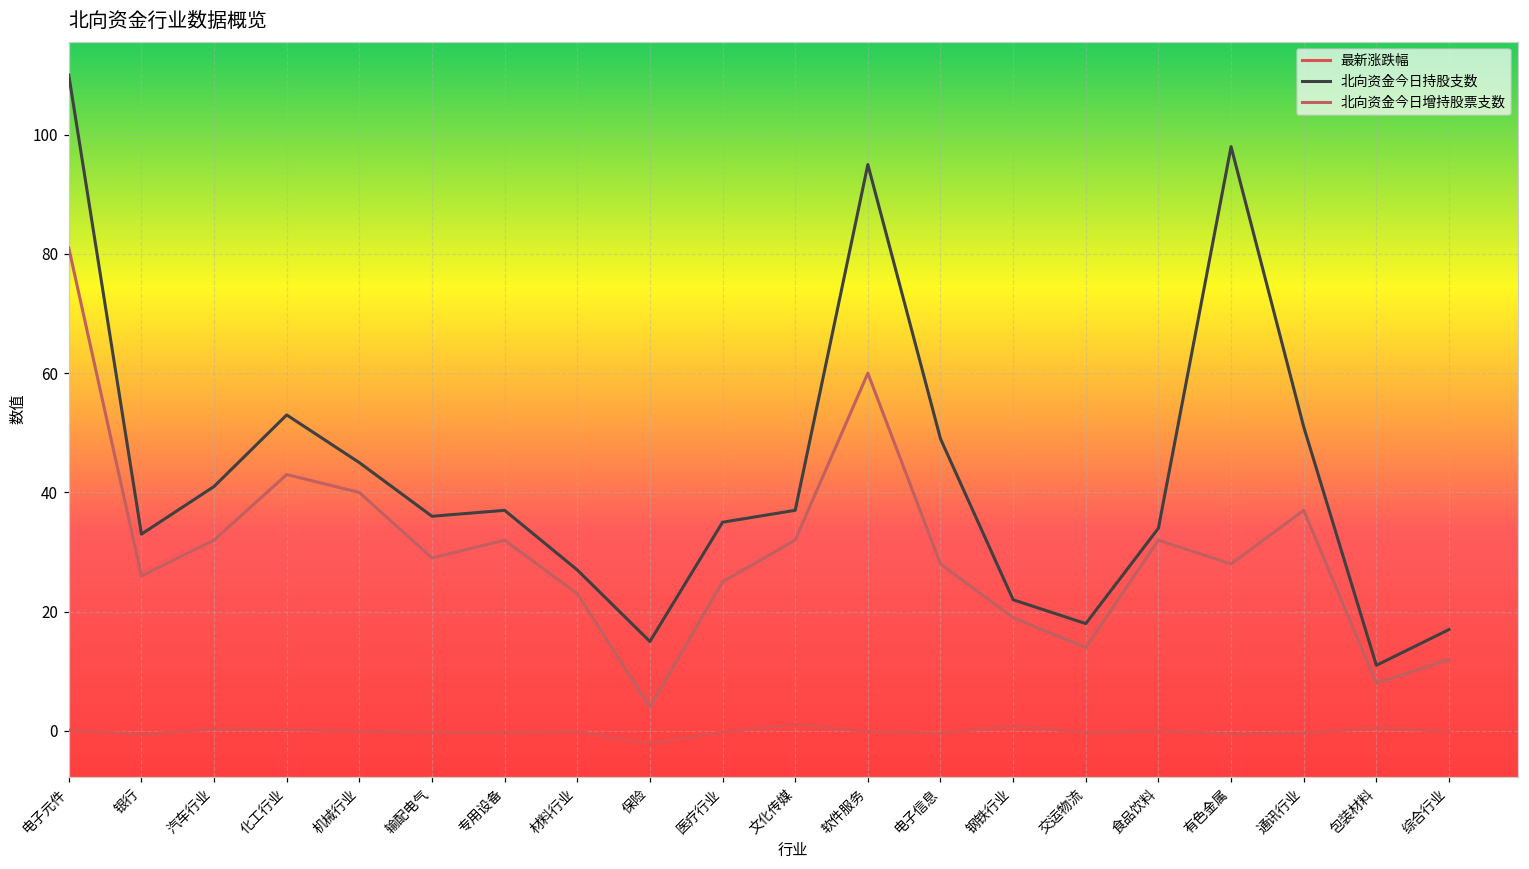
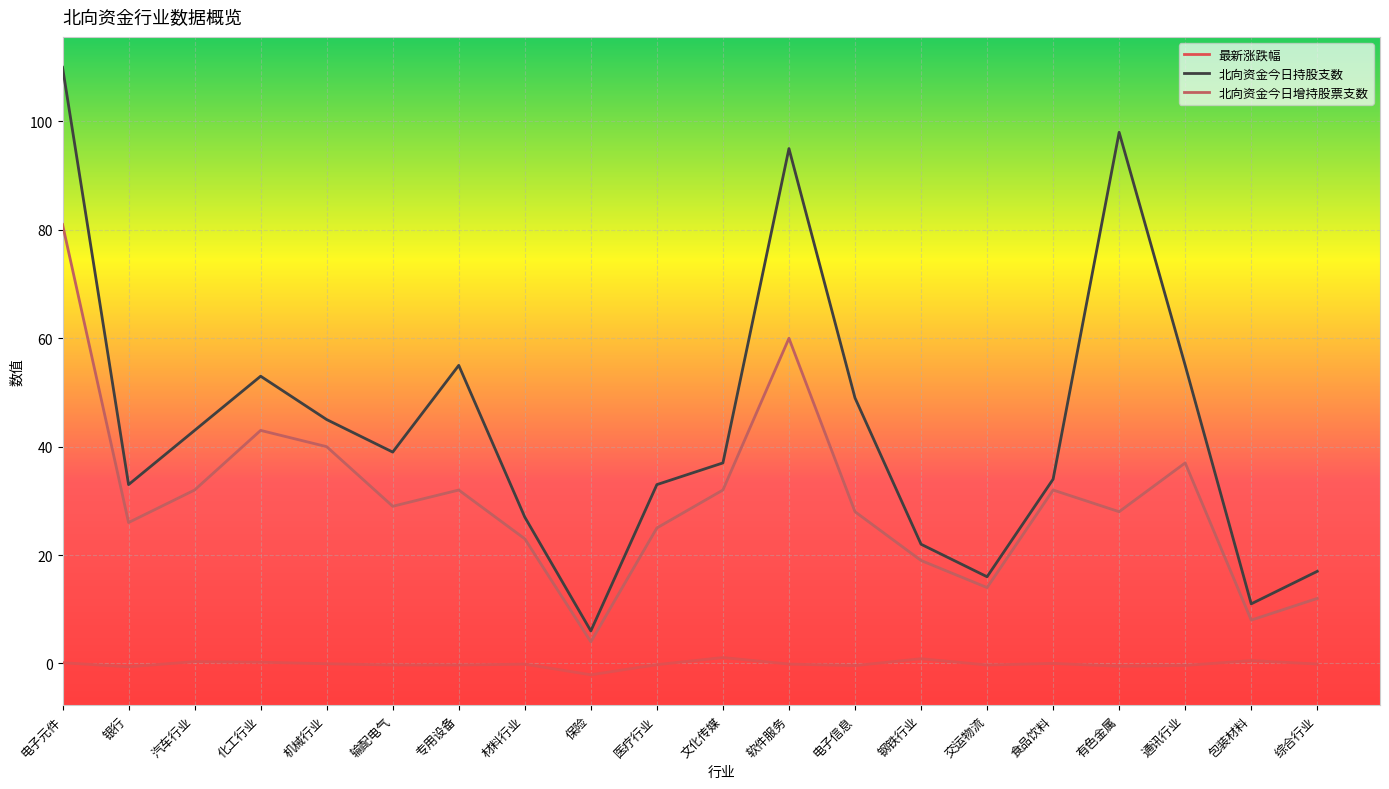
北向资金今日持股支数, 汽车行业: 41 -> 43
北向资金今日持股支数, 输配电气: 36 -> 39
北向资金今日持股支数, 专用设备: 37 -> 55
北向资金今日持股支数, 保险: 15 -> 6
北向资金今日持股支数, 医疗行业: 35 -> 33
北向资金今日持股支数, 交运物流: 18 -> 16
北向资金今日持股支数, 通讯行业: 51 -> 55
